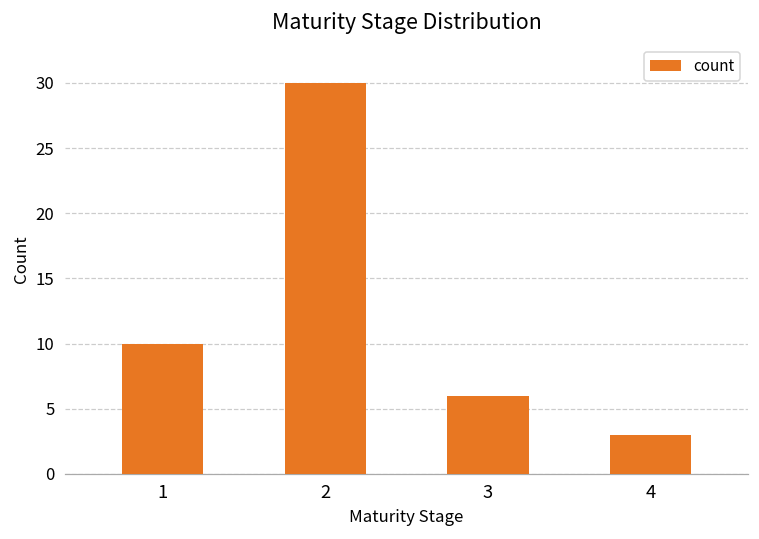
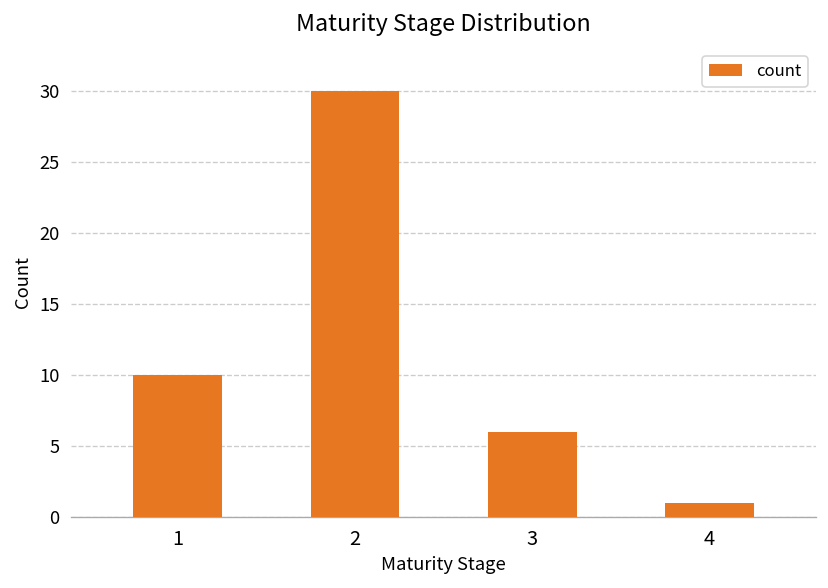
4: 3 -> 1
